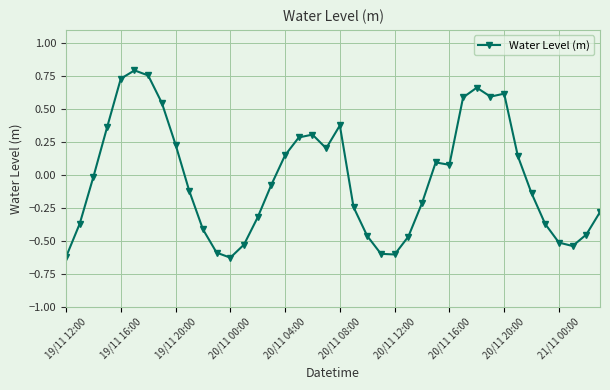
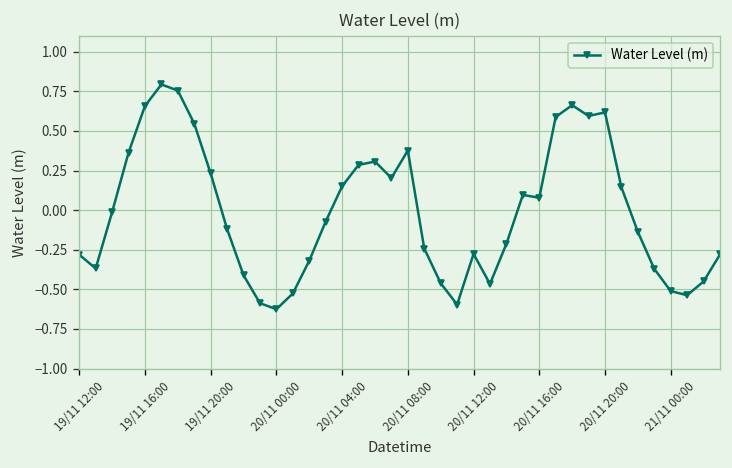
19/11 12:00: -0.62 -> -0.28
19/11 16:00: 0.73 -> 0.66
20/11 12:00: -0.60 -> -0.28
